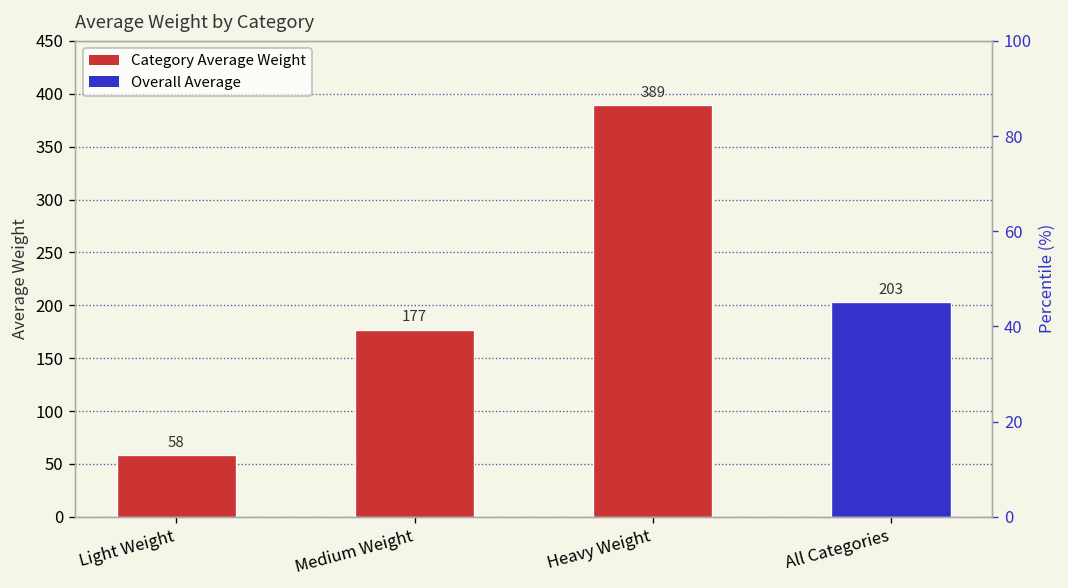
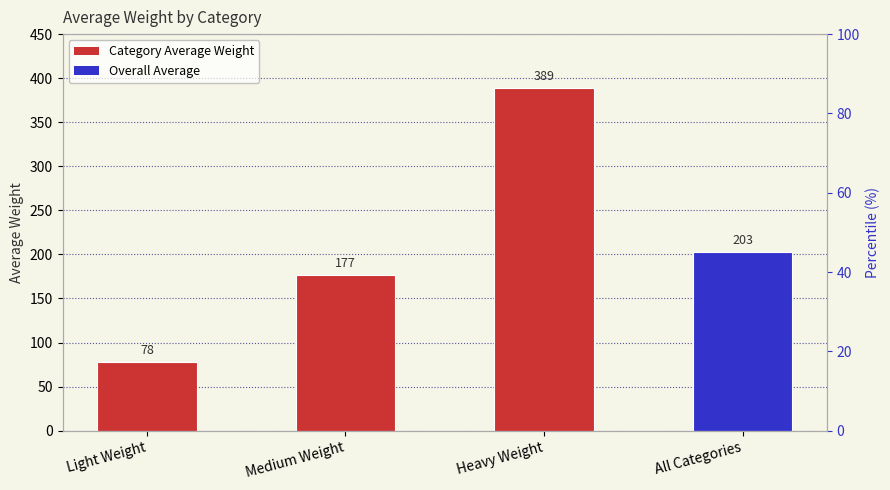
Light Weight: 58 -> 78
